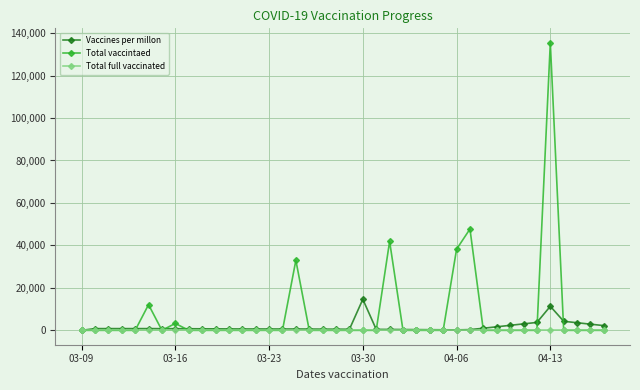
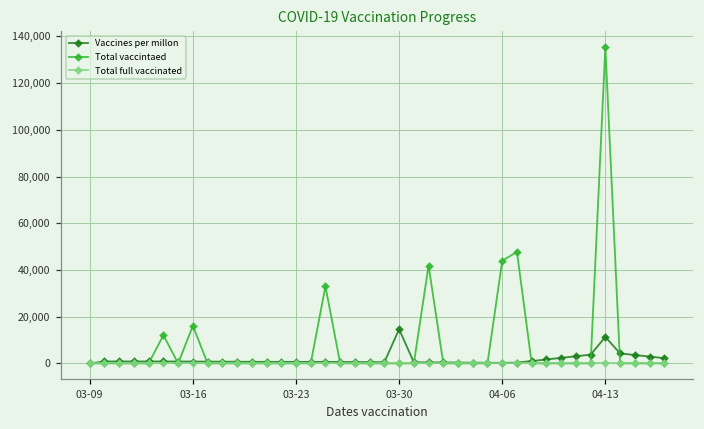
Total vaccintaed, 03-16: 3,000 -> 16,000
Total vaccintaed, 04-06: 38,000 -> 44,000
